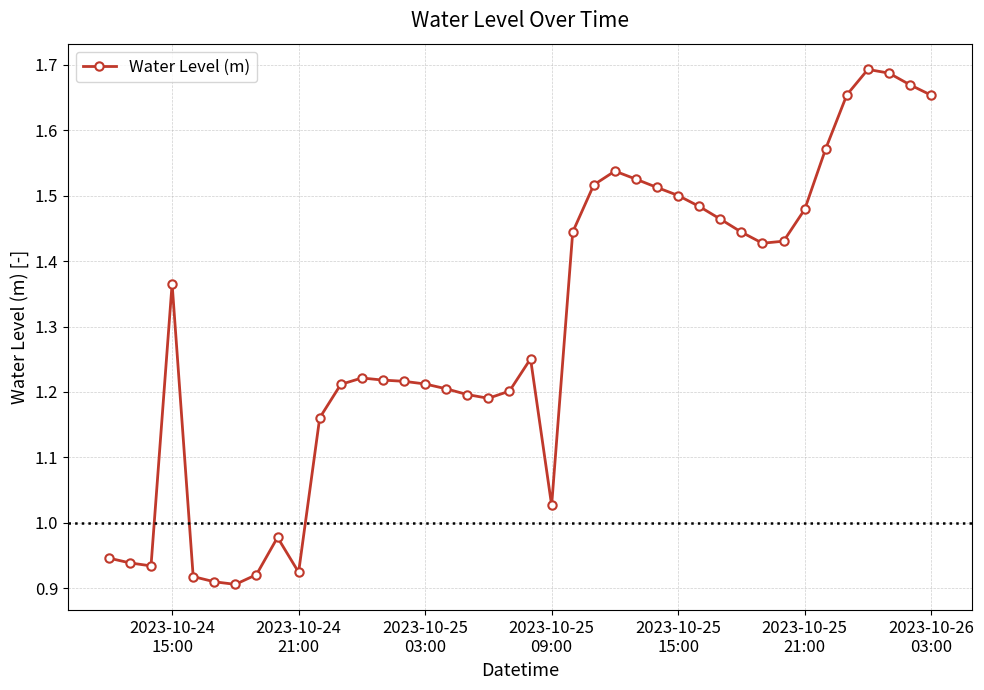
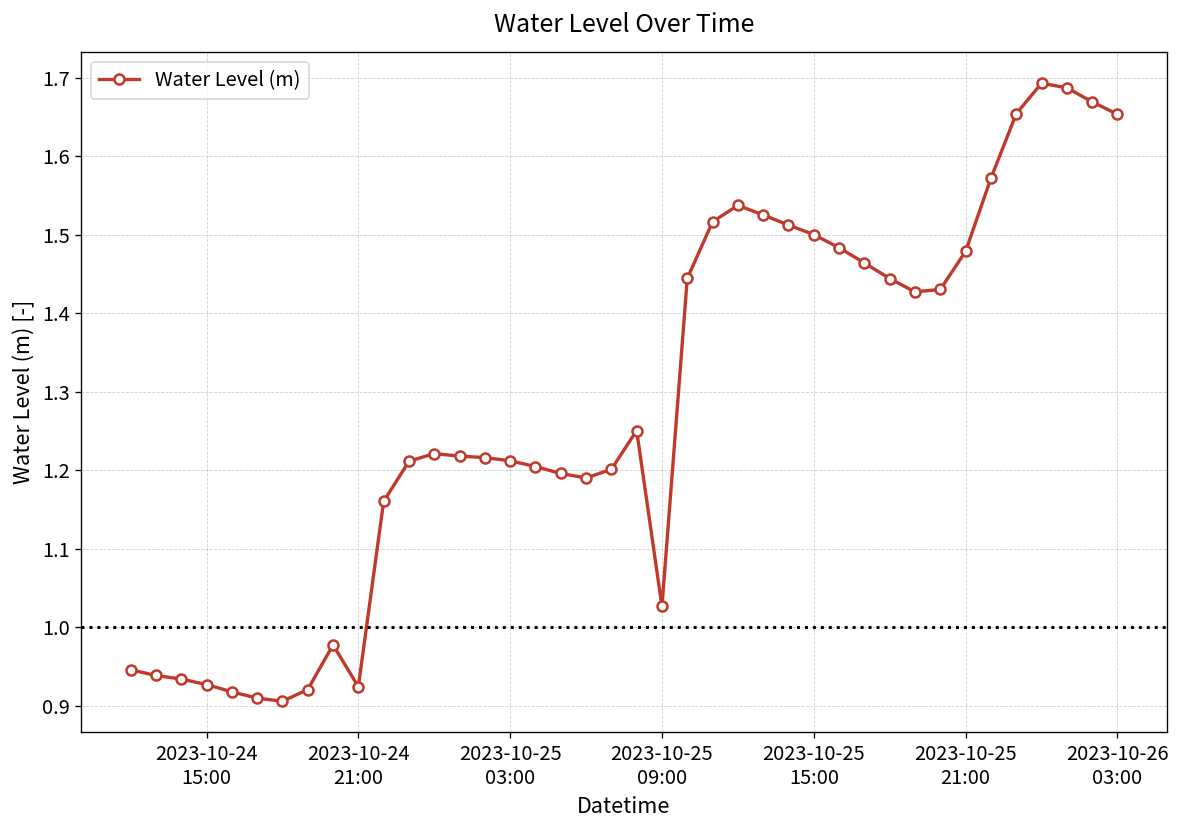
2023-10-24 15:00: 1.37 -> 0.93
